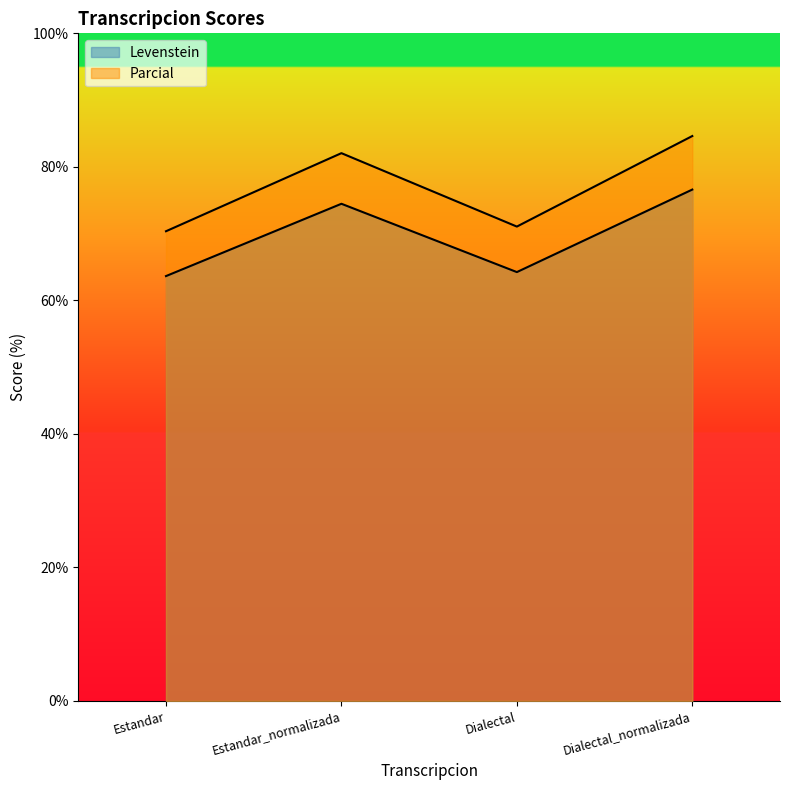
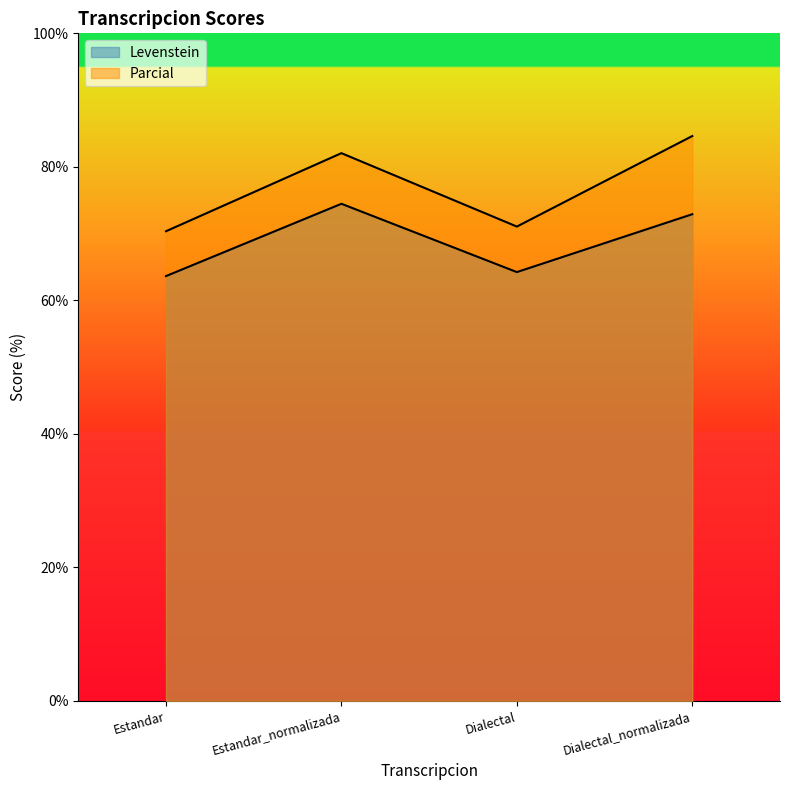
Levenstein, Dialectal_normalizada: 77% -> 73%
